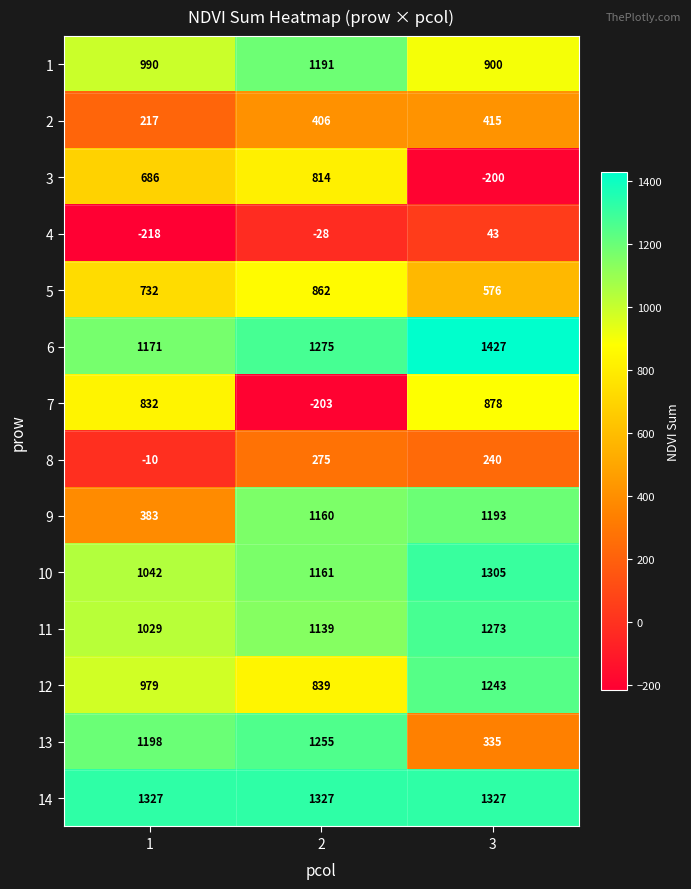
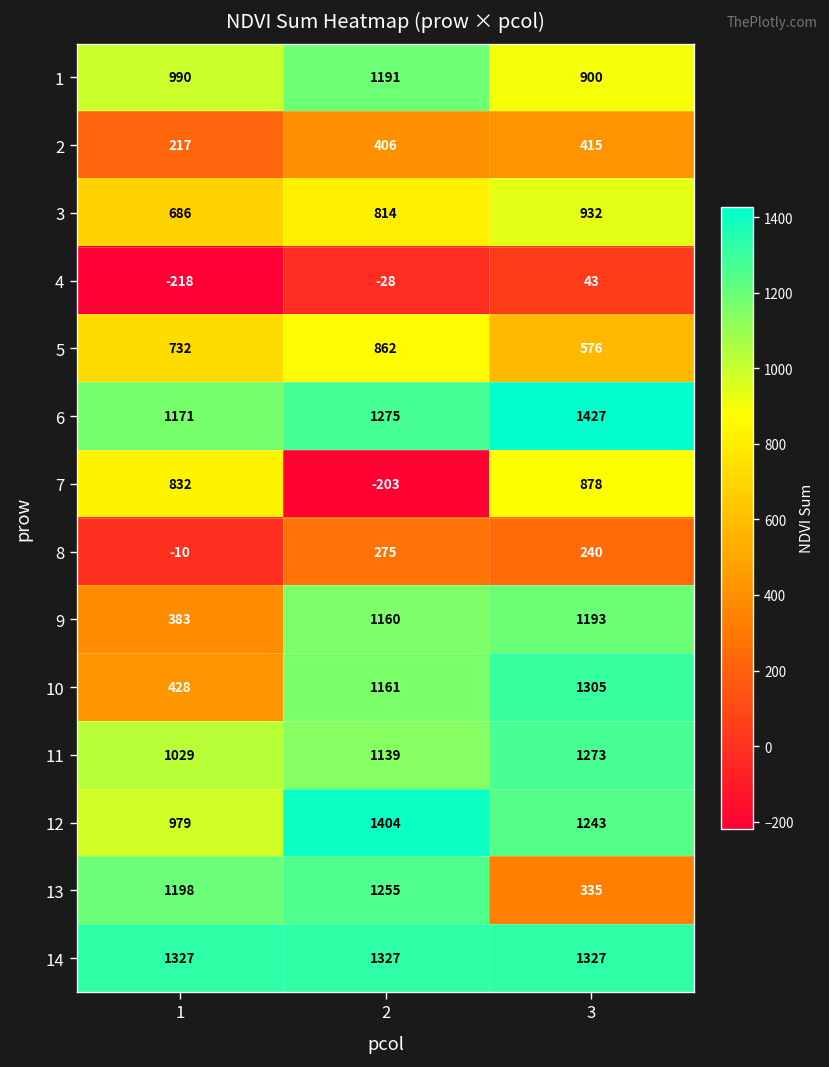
3, 3: -200 -> 932
10, 1: 1042 -> 428
12, 2: 839 -> 1404
